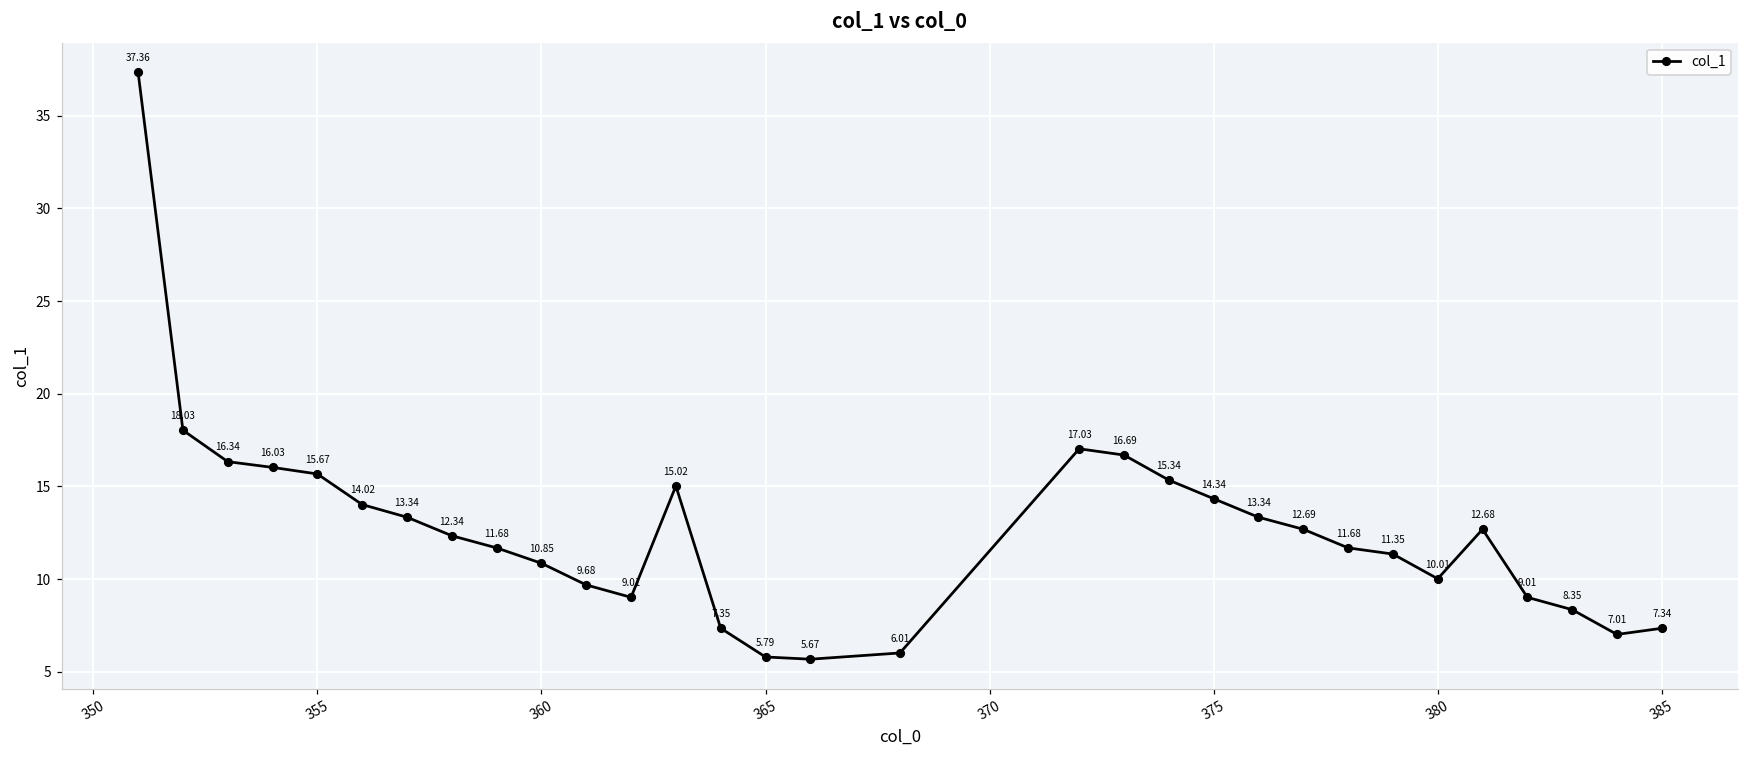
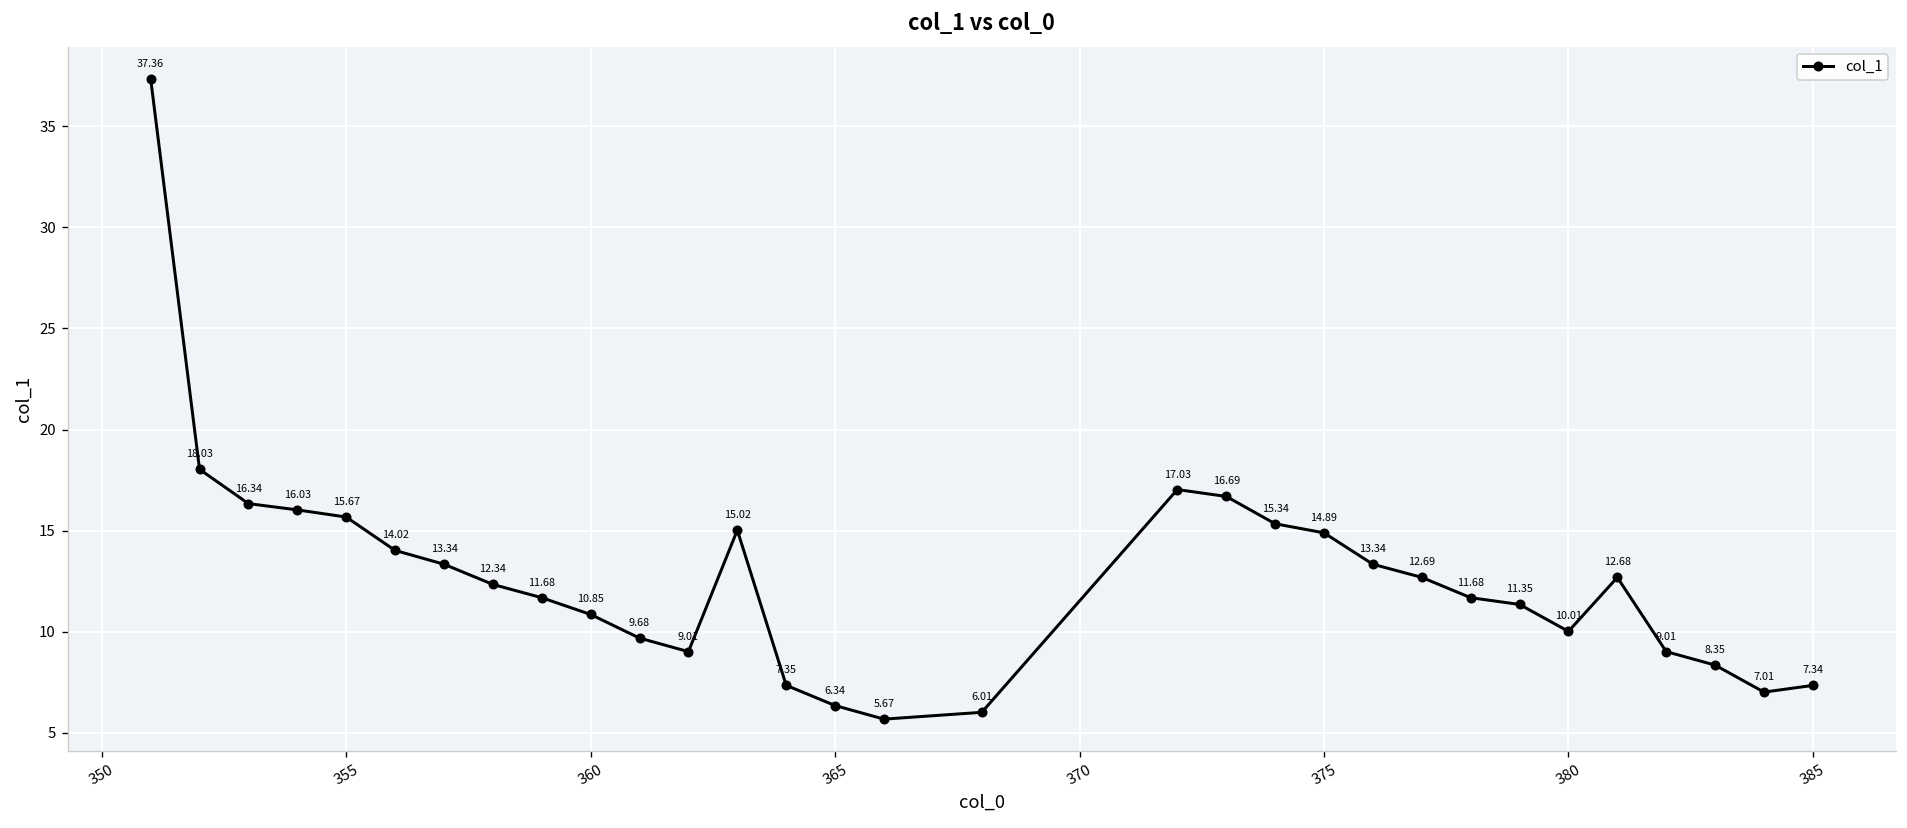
365: 5.79 -> 6.34
375: 14.34 -> 14.89
